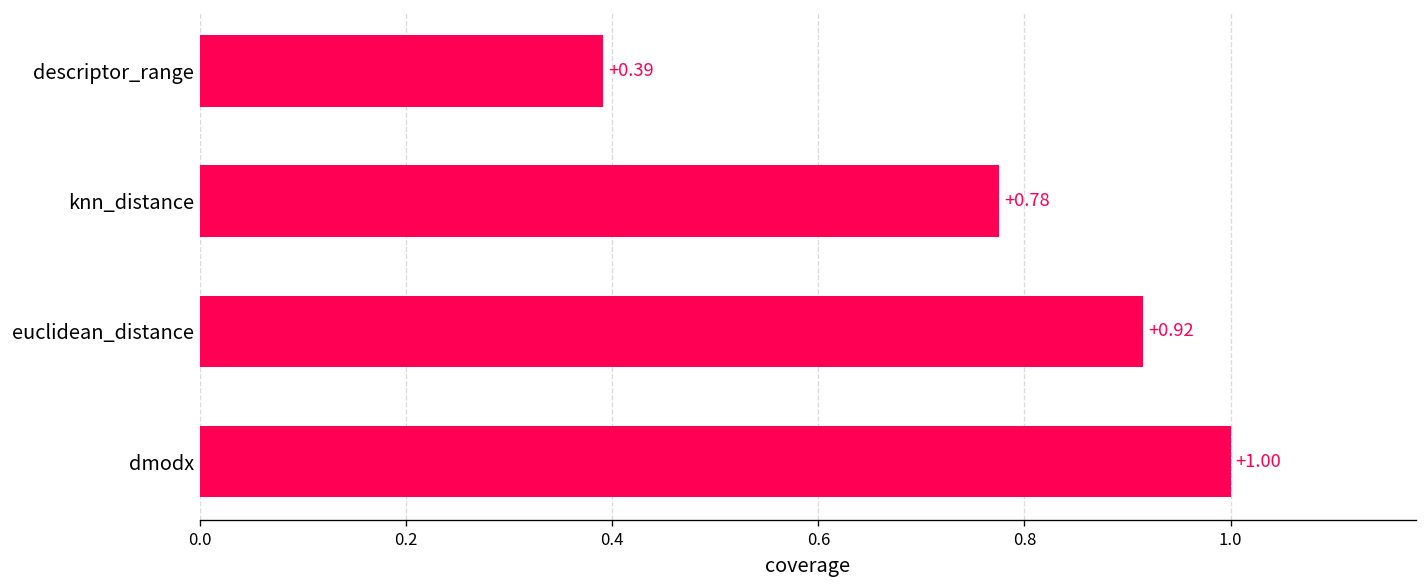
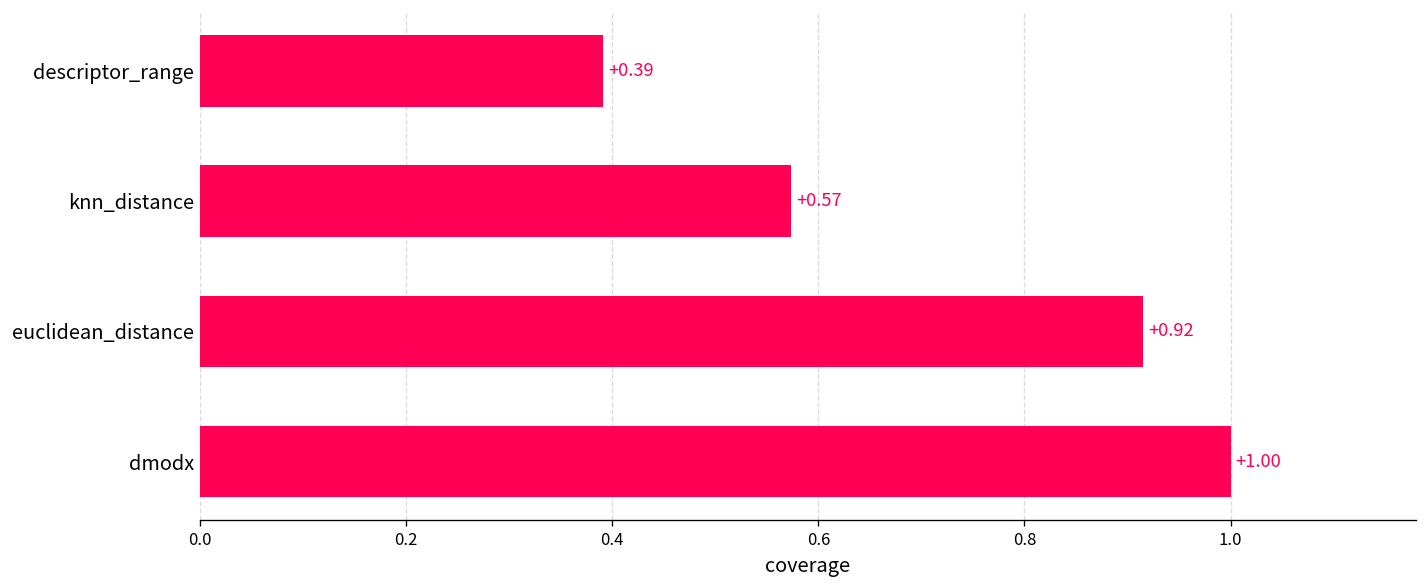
knn_distance: +0.78 -> +0.57
